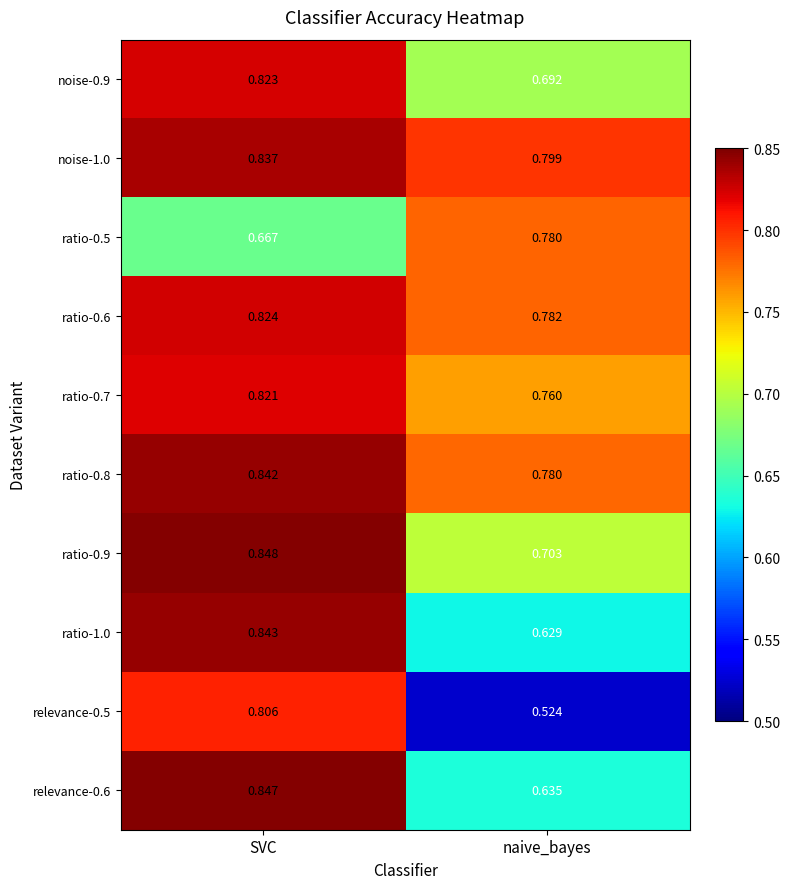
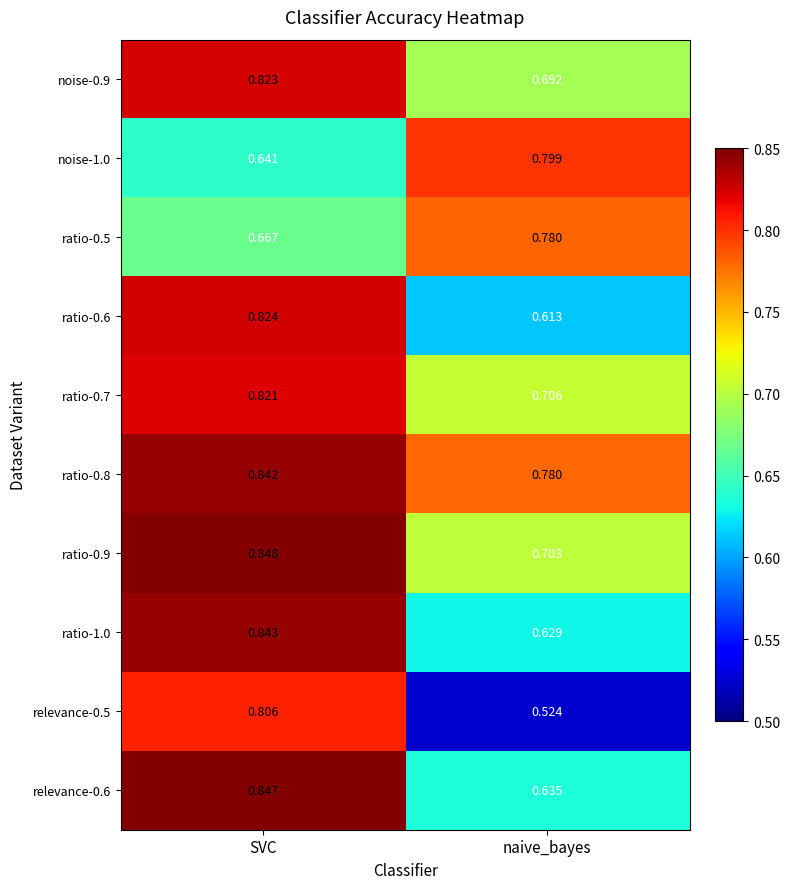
noise-1.0, SVC: 0.837 -> 0.641
ratio-0.6, naive_bayes: 0.782 -> 0.613
ratio-0.7, naive_bayes: 0.760 -> 0.706
